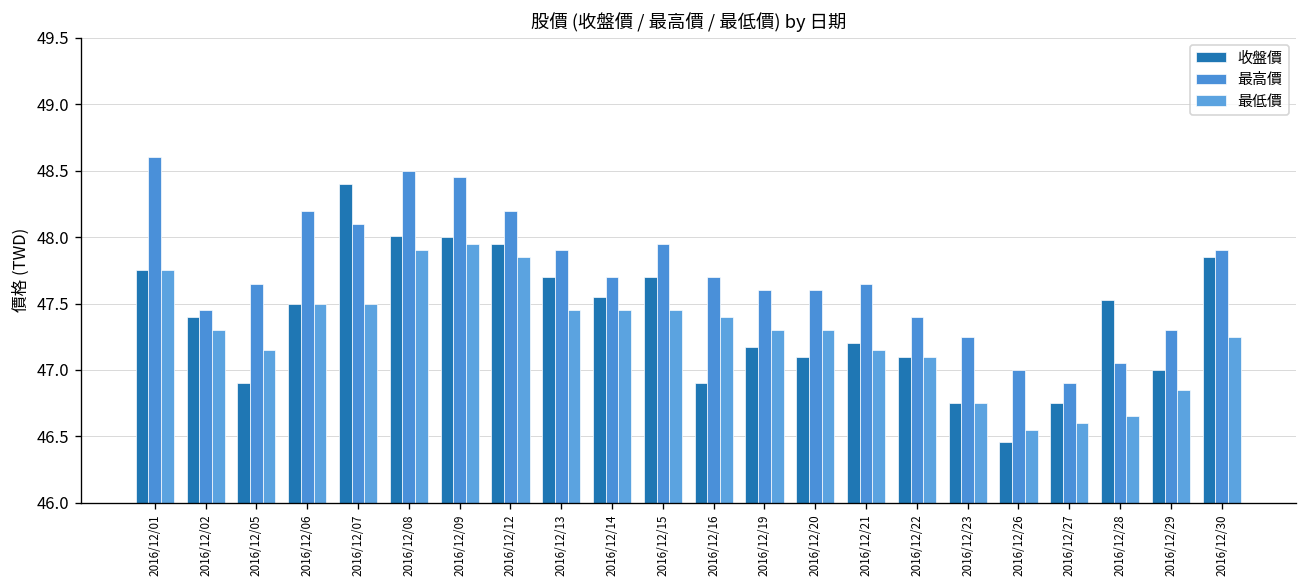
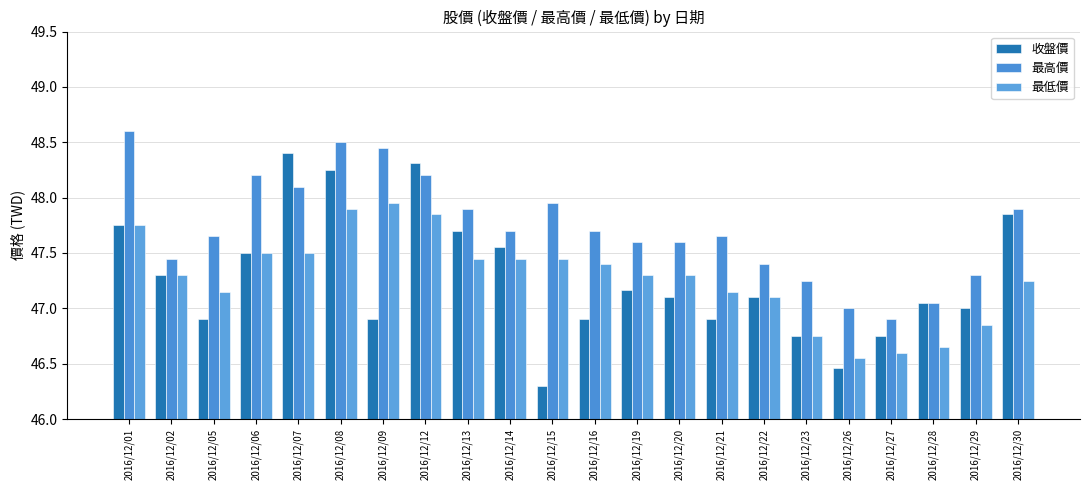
收盤價, 2016/12/02: 47.4 -> 47.3
收盤價, 2016/12/08: 48.01 -> 48.25
收盤價, 2016/12/09: 48.0 -> 46.9
收盤價, 2016/12/12: 47.95 -> 48.31
收盤價, 2016/12/15: 47.7 -> 46.3
收盤價, 2016/12/21: 47.2 -> 46.9
收盤價, 2016/12/28: 47.53 -> 47.05
